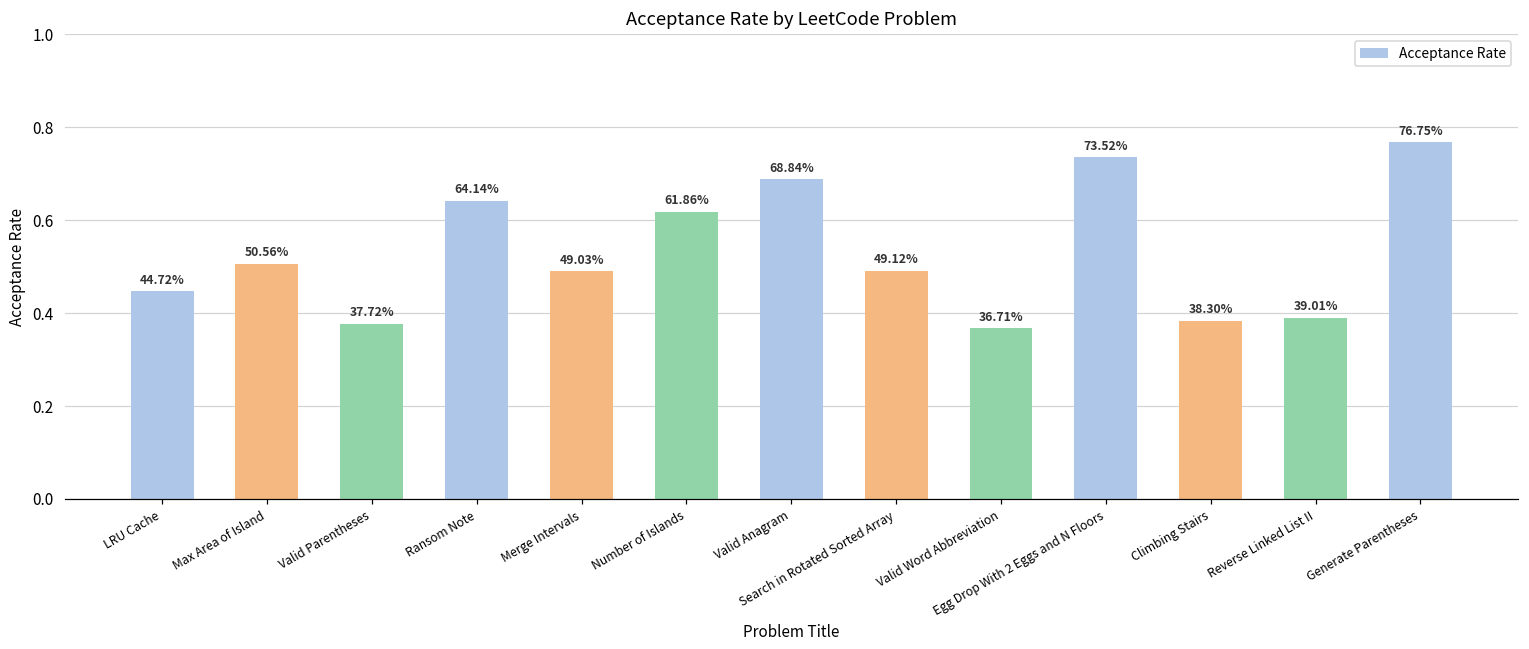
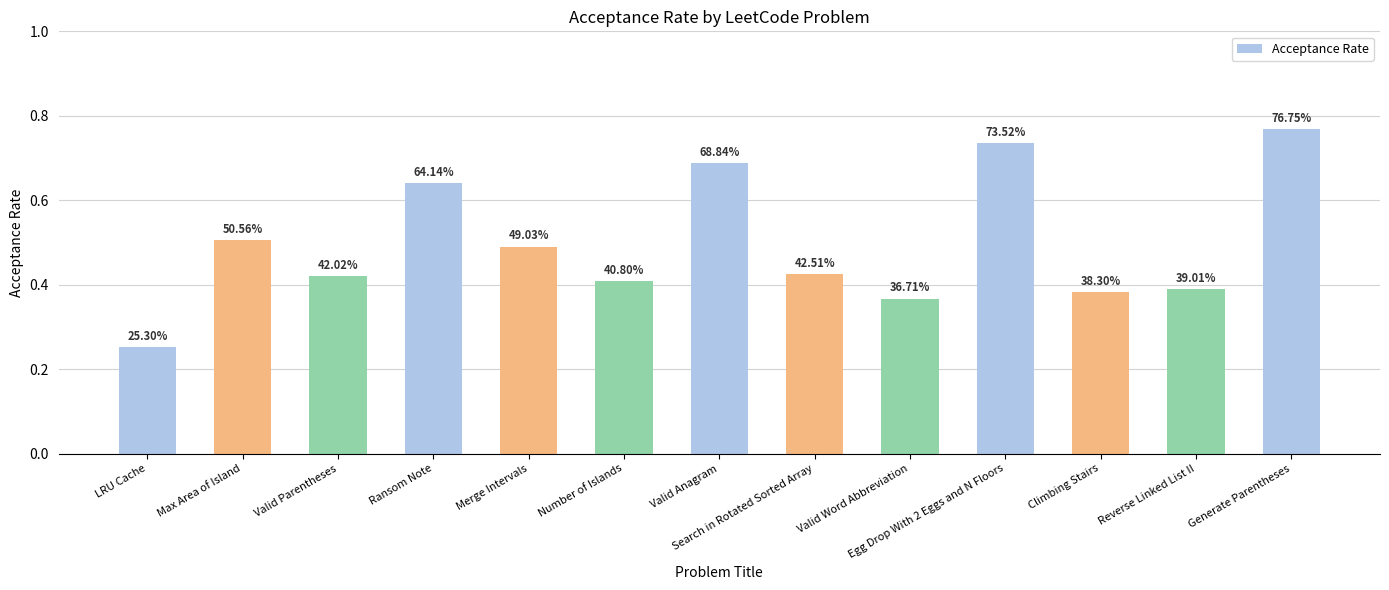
LRU Cache: 44.72% -> 25.30%
Valid Parentheses: 37.72% -> 42.02%
Number of Islands: 61.86% -> 40.80%
Search in Rotated Sorted Array: 49.12% -> 42.51%
